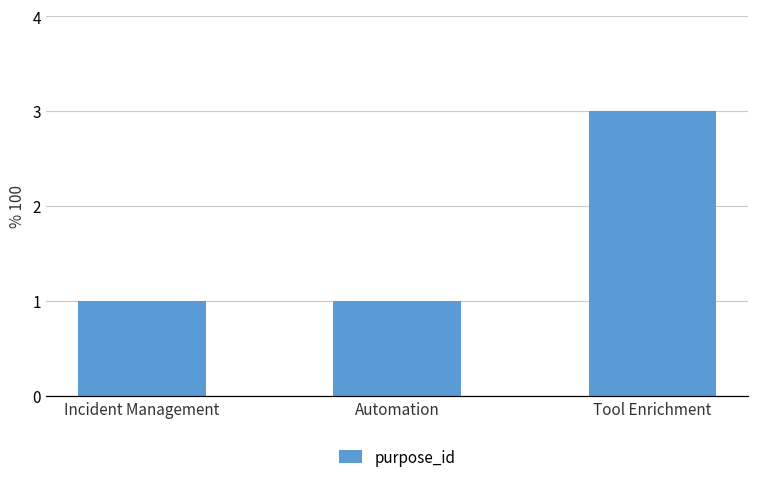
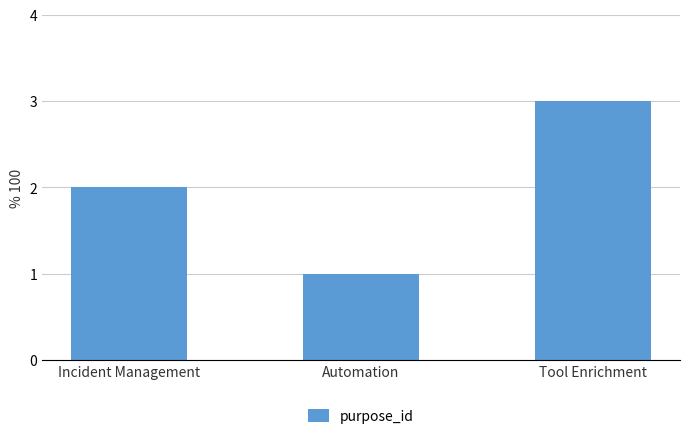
Incident Management: 1 -> 2
